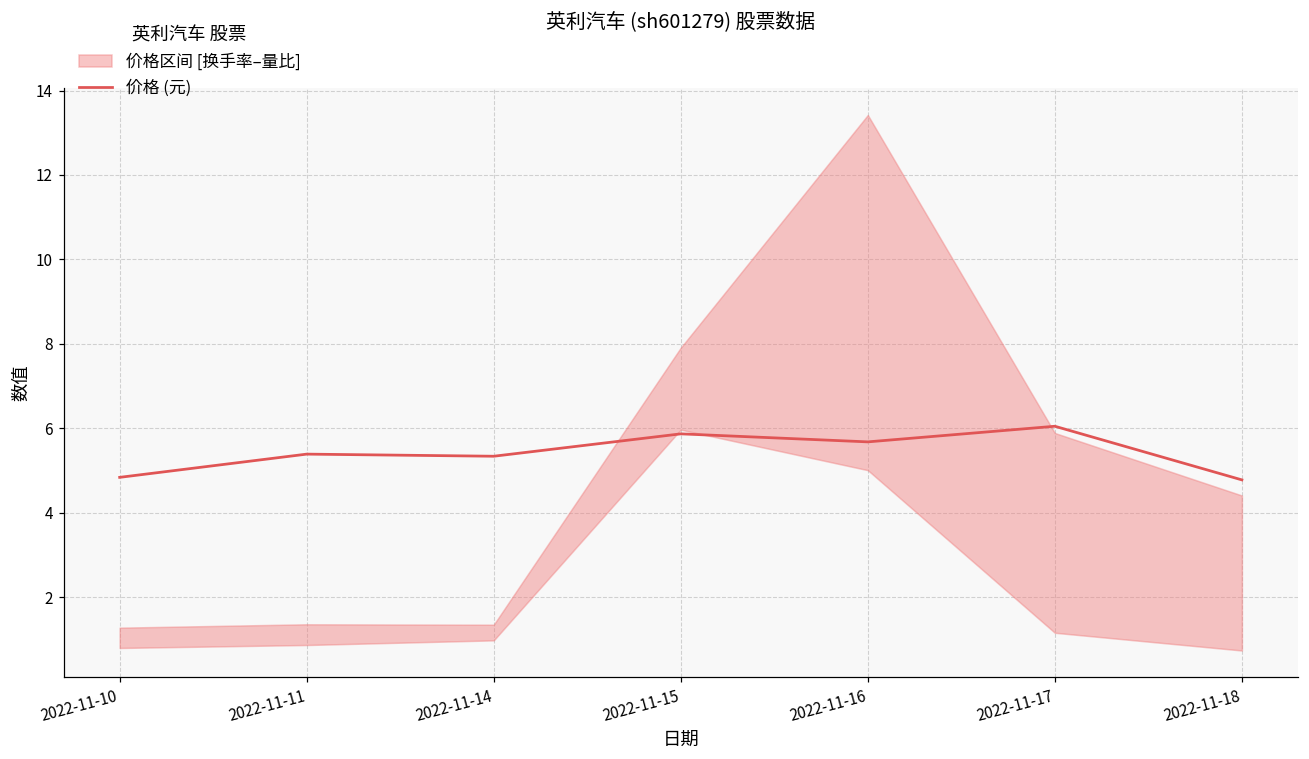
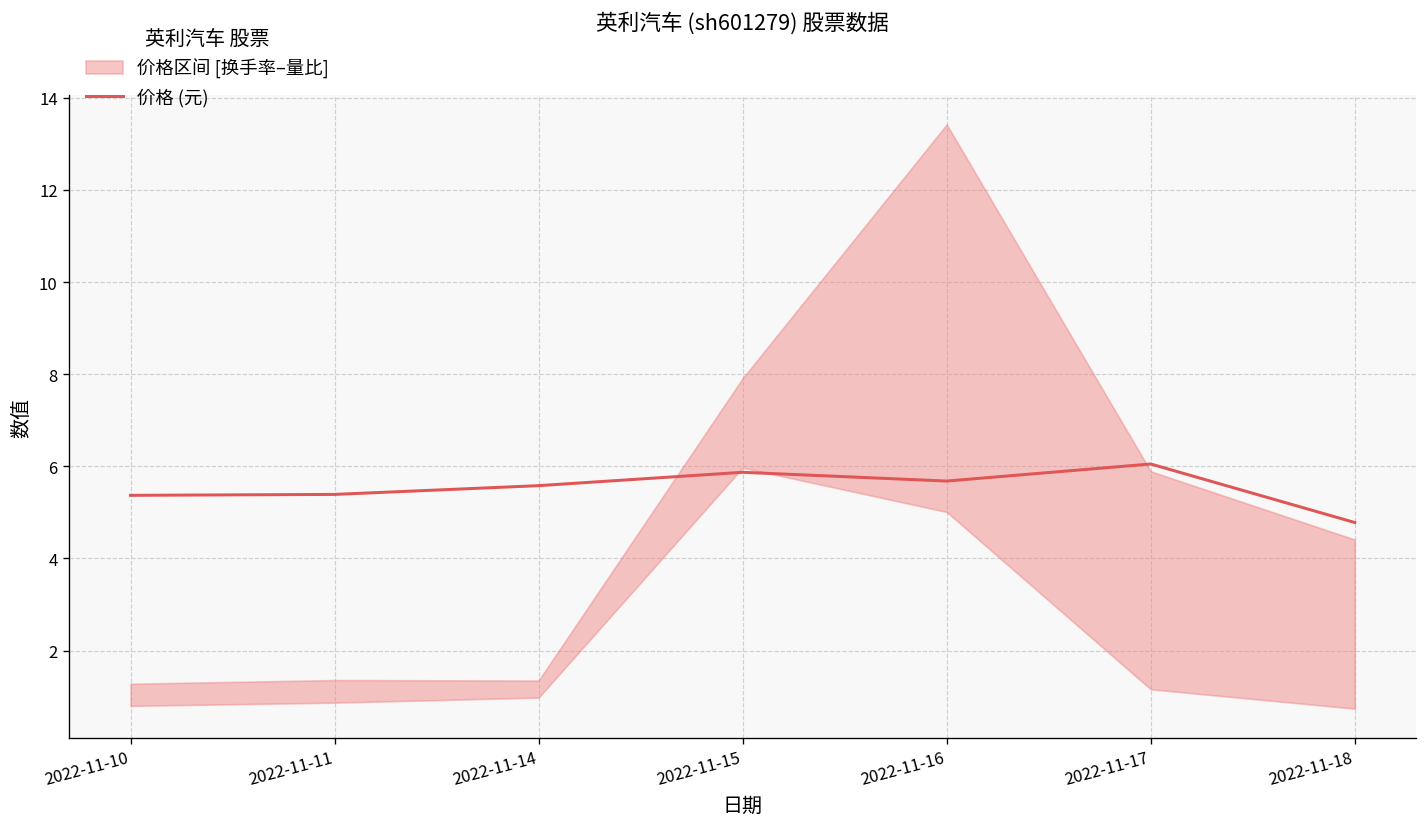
价格 (元), 2022-11-10: 4.8 -> 5.4
价格 (元), 2022-11-14: 5.3 -> 5.6
